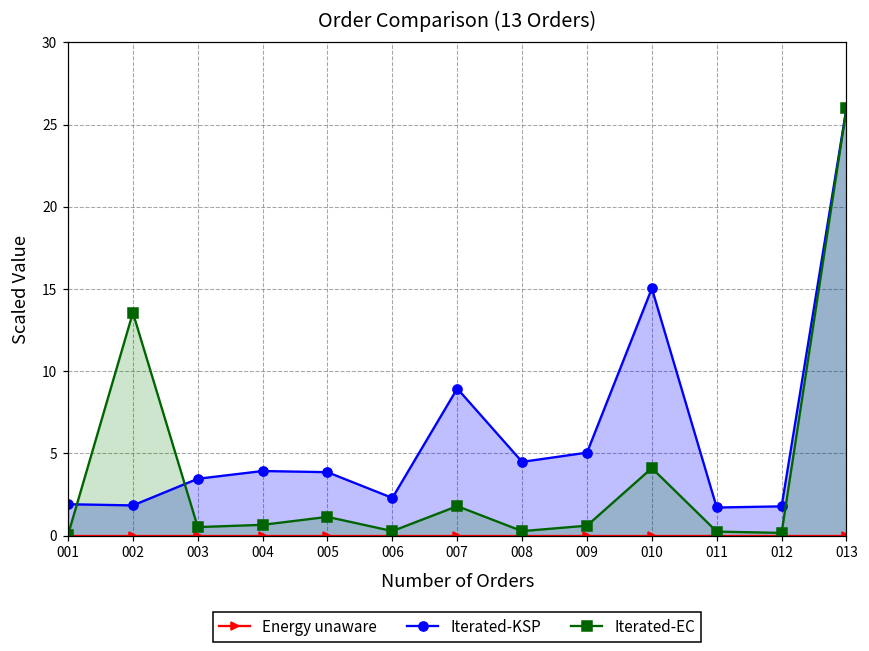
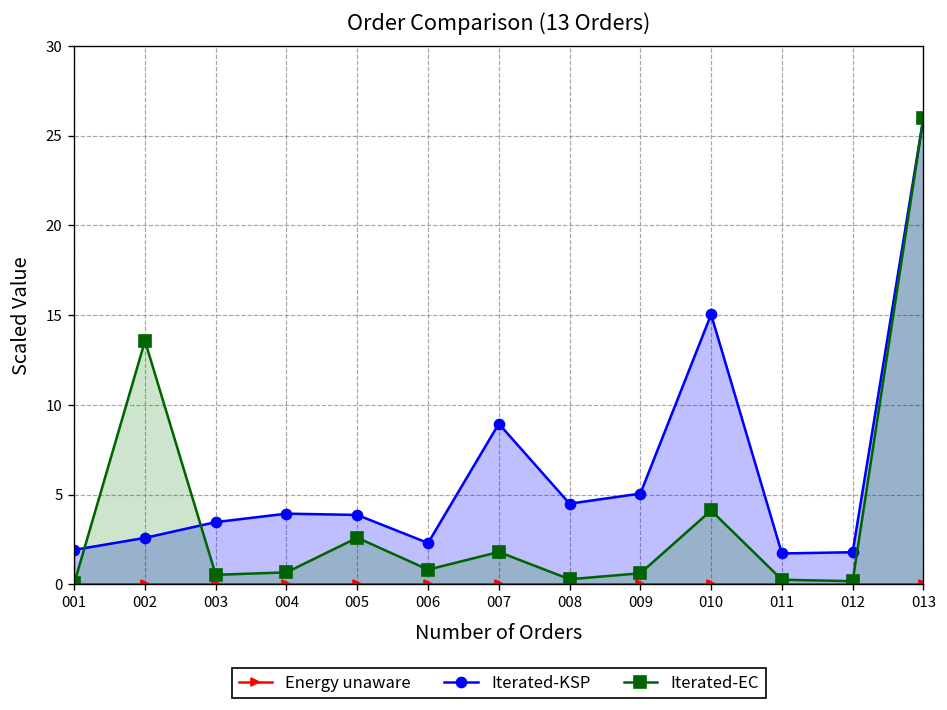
Iterated-KSP, 002: 1.8 -> 2.6
Iterated-EC, 005: 1.1 -> 2.6
Iterated-EC, 006: 0.3 -> 0.8
